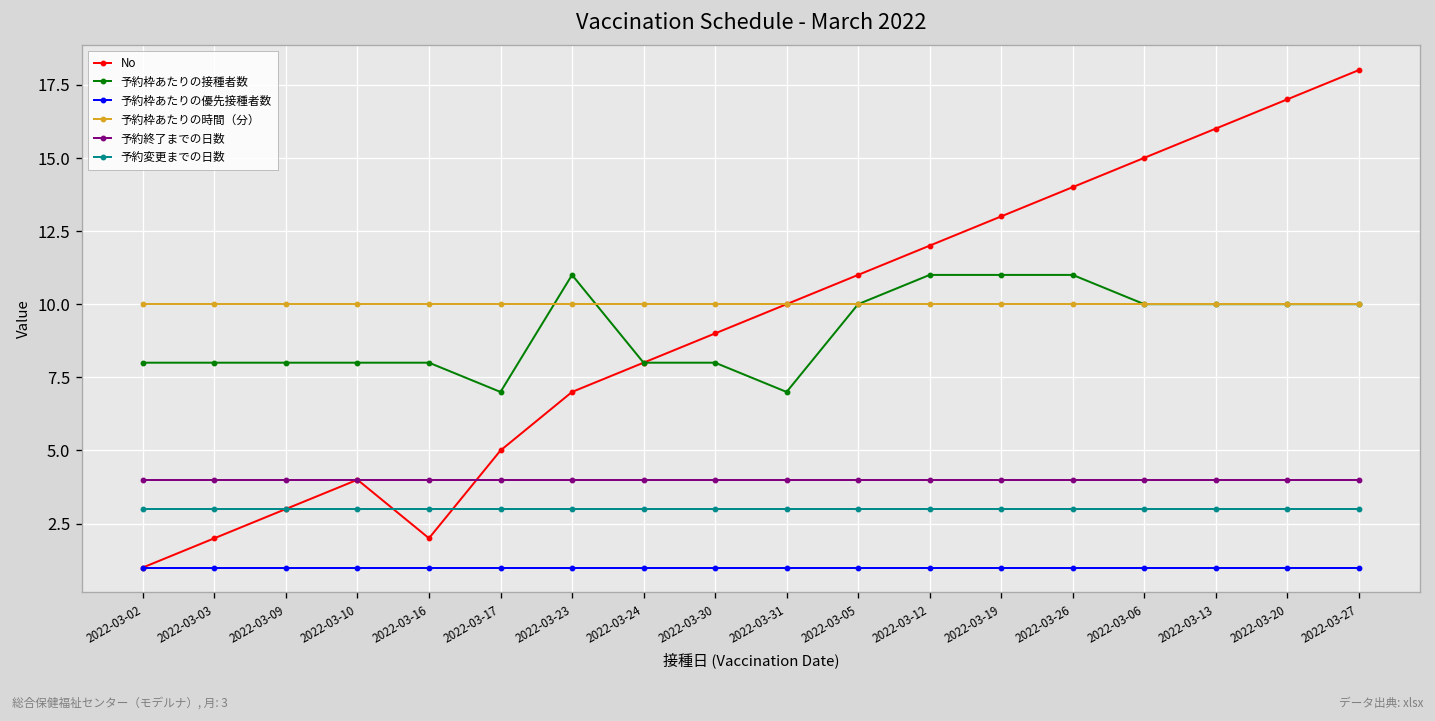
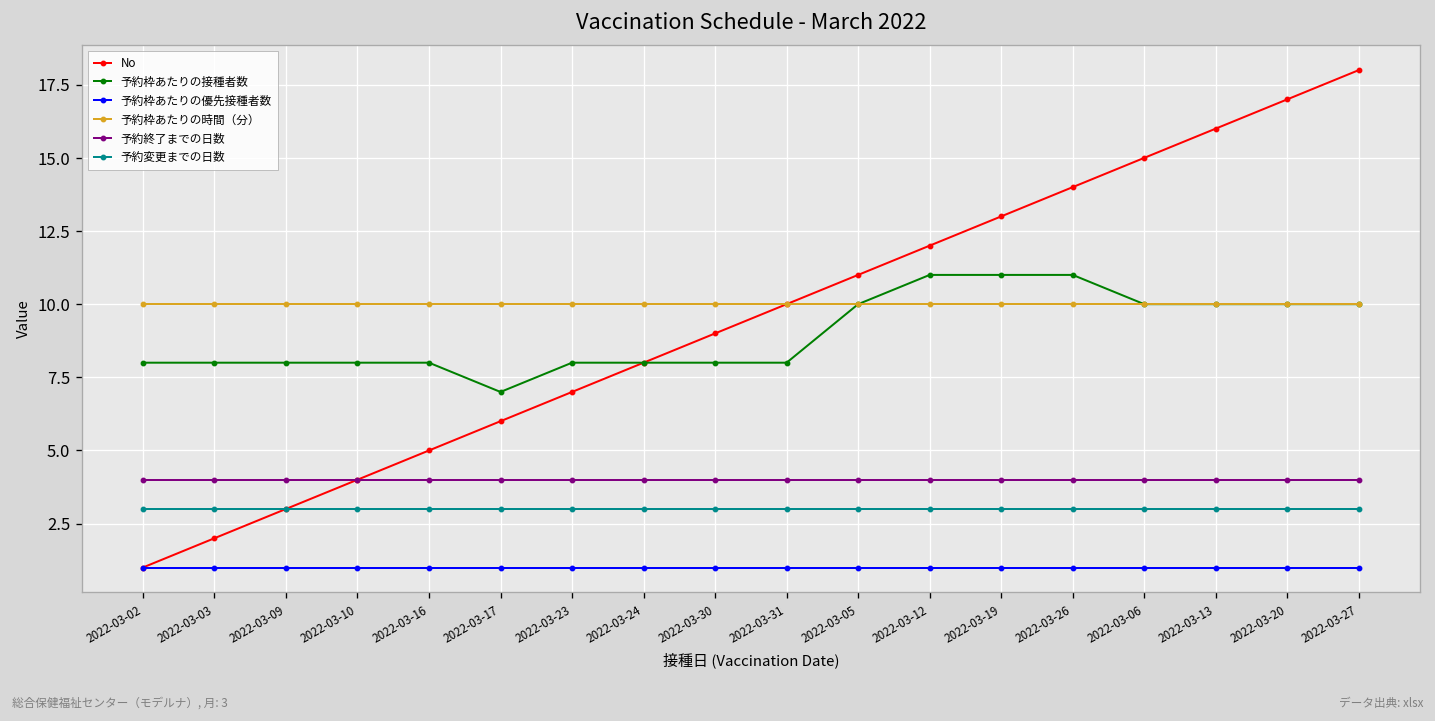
No, 2022-03-16: 2 -> 5
No, 2022-03-17: 5 -> 6
予約枠あたりの接種者数, 2022-03-23: 11 -> 8
予約枠あたりの接種者数, 2022-03-31: 7 -> 8
